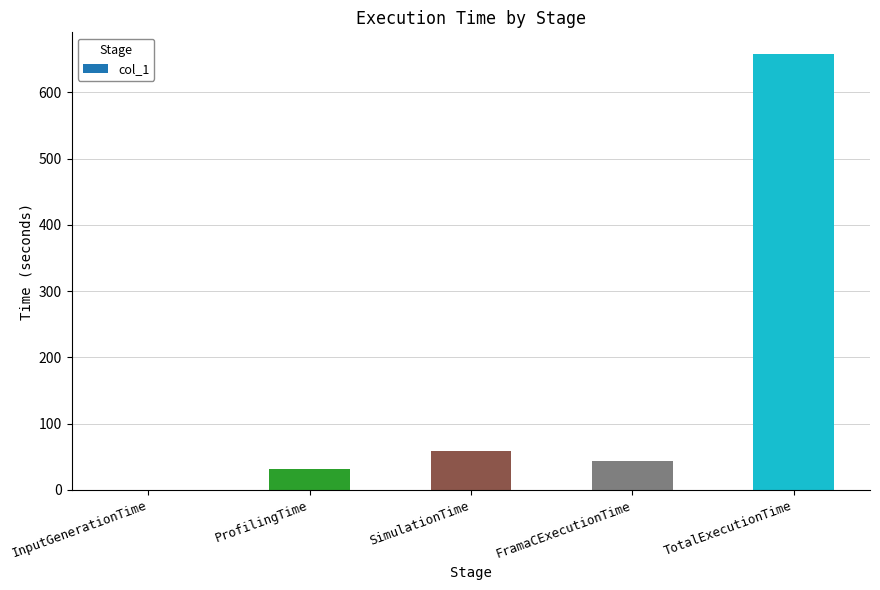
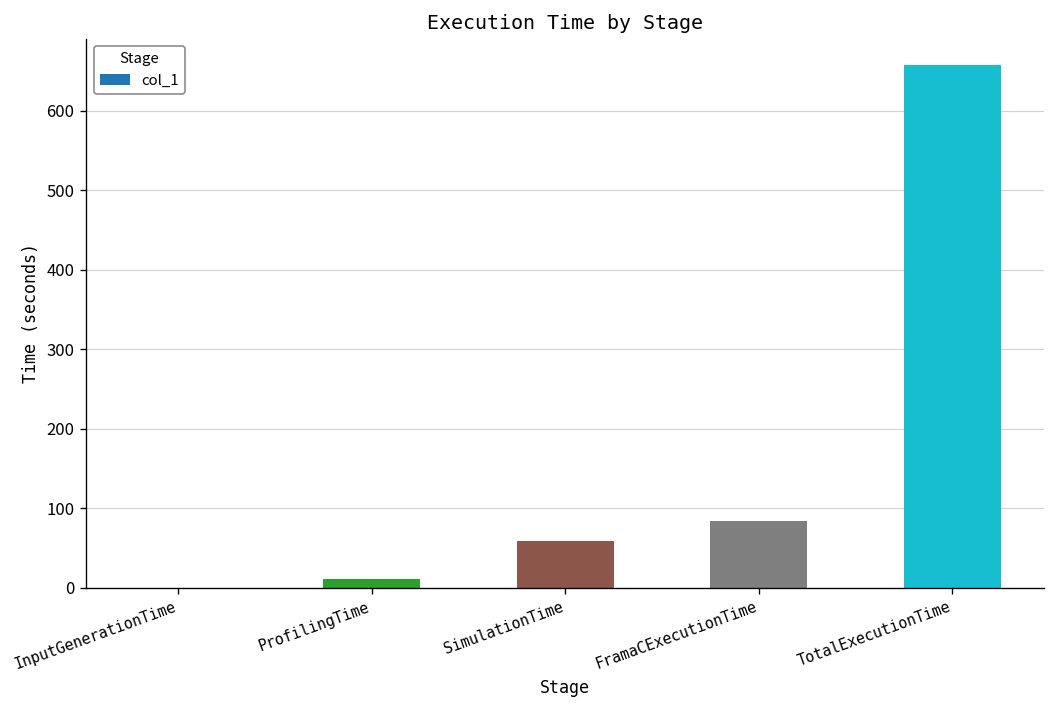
ProfilingTime: 30 -> 10
FramaCExecutionTime: 40 -> 80
